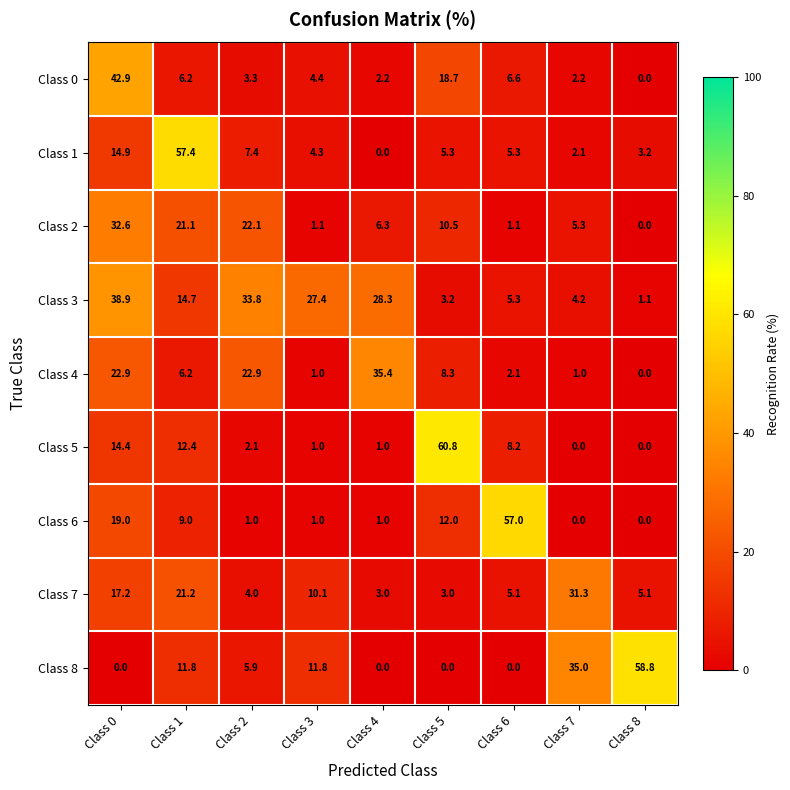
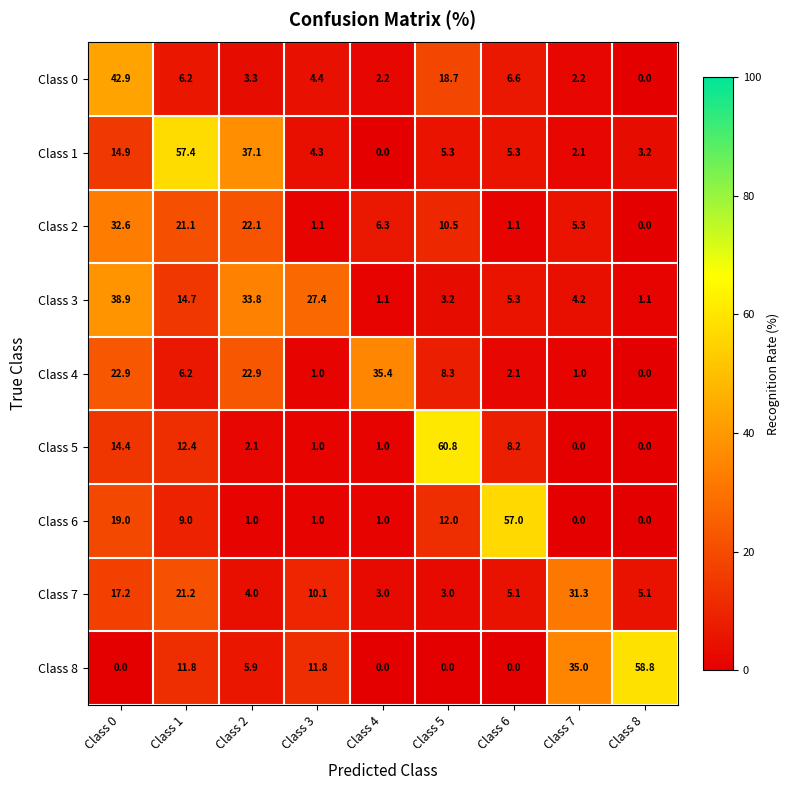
Class 1, Class 2: 7.4 -> 37.1
Class 3, Class 4: 28.3 -> 1.1
